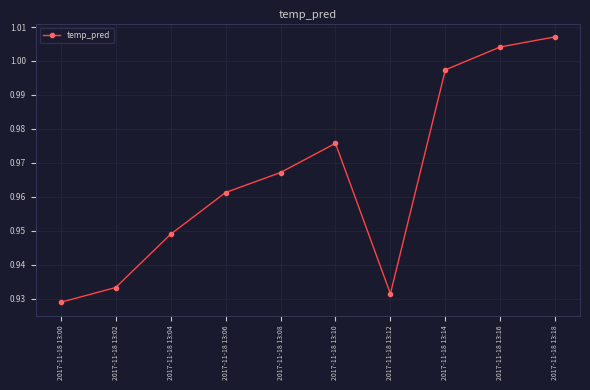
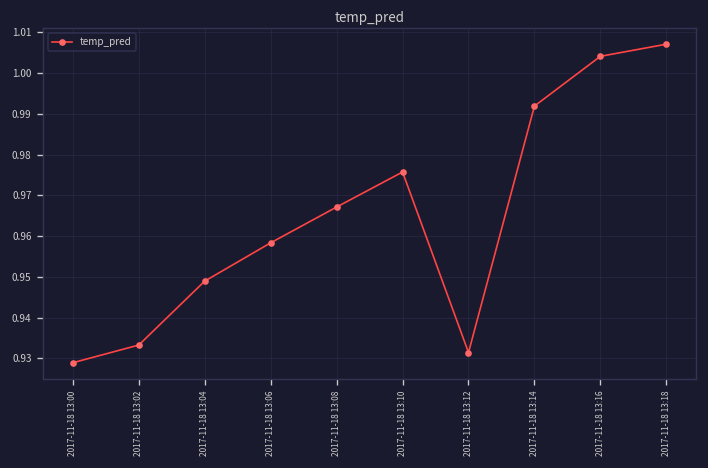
2017-11-18 13:06: 0.961 -> 0.958
2017-11-18 13:14: 0.997 -> 0.992
